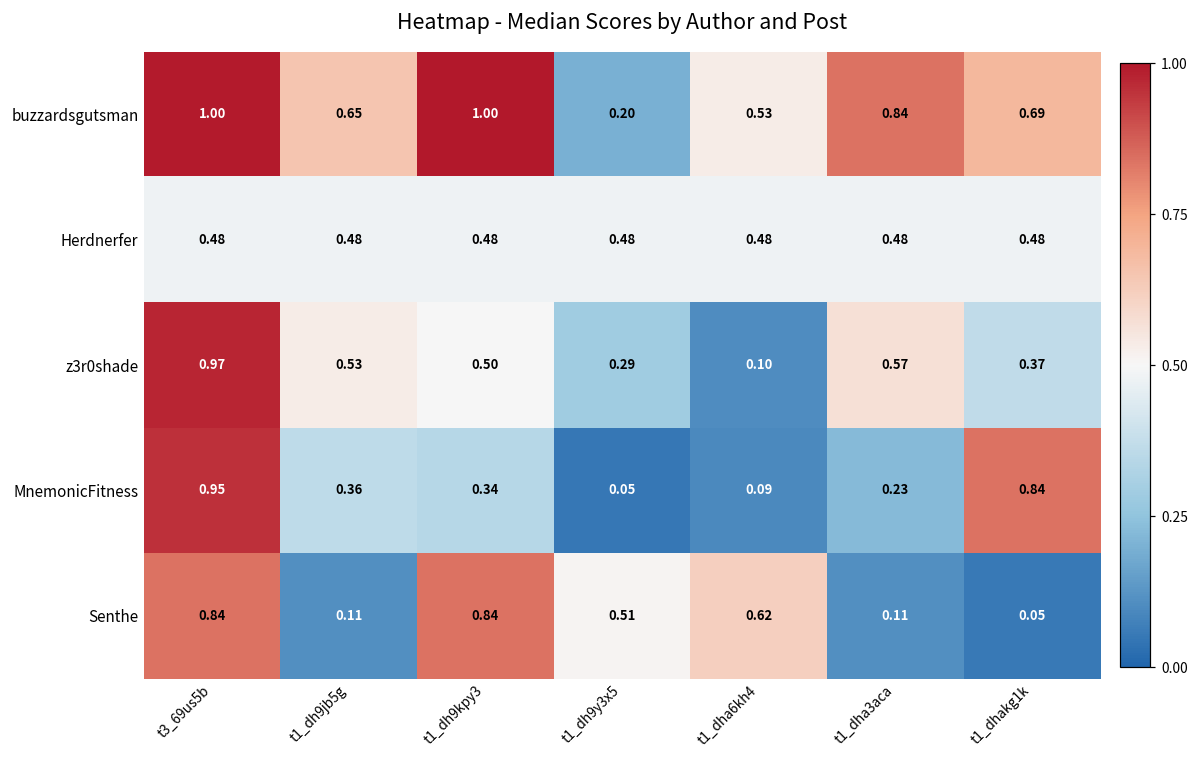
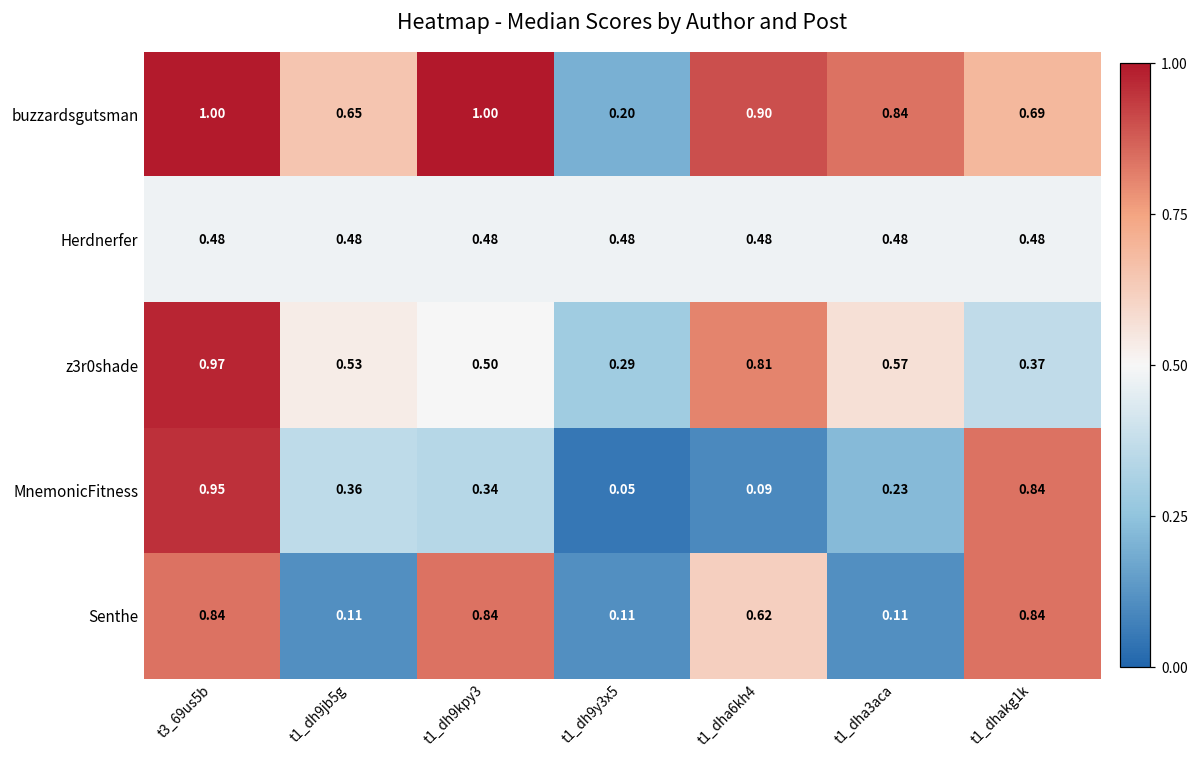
buzzardsgutsman, t1_dha6kh4: 0.53 -> 0.90
z3r0shade, t1_dha6kh4: 0.10 -> 0.81
Senthe, t1_dh9y3x5: 0.51 -> 0.11
Senthe, t1_dhakg1k: 0.05 -> 0.84
